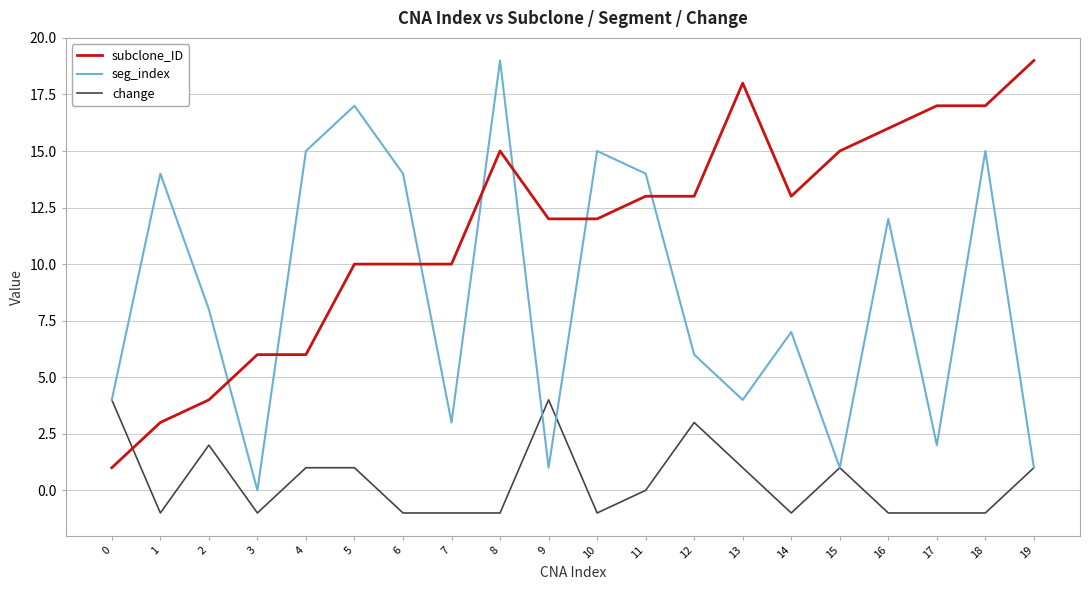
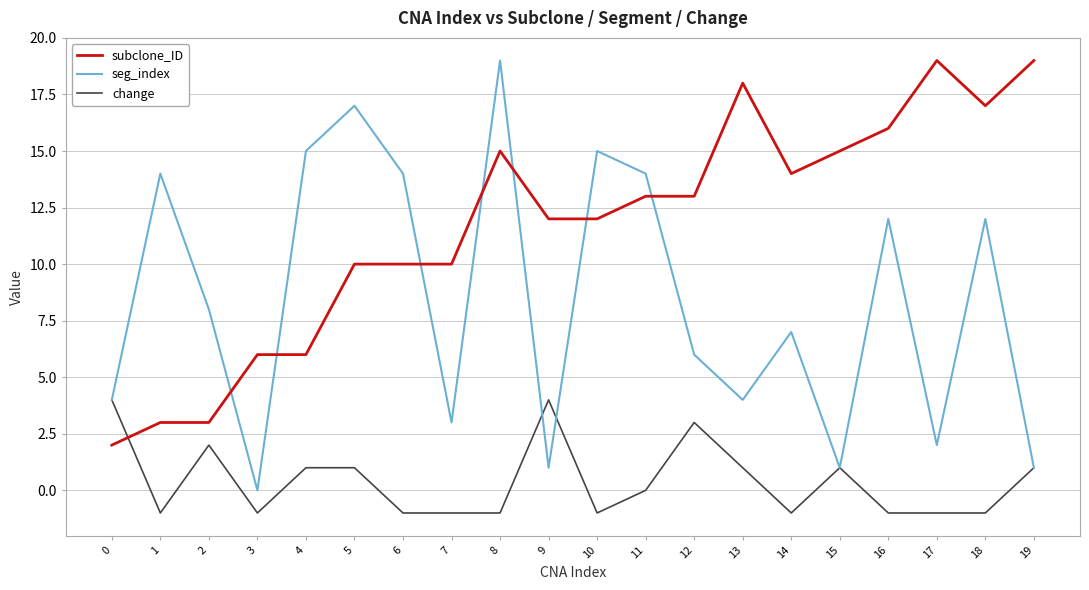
subclone_ID, 0: 1 -> 2
subclone_ID, 2: 4 -> 3
subclone_ID, 14: 13 -> 14
subclone_ID, 17: 17 -> 19
seg_index, 18: 15 -> 12
